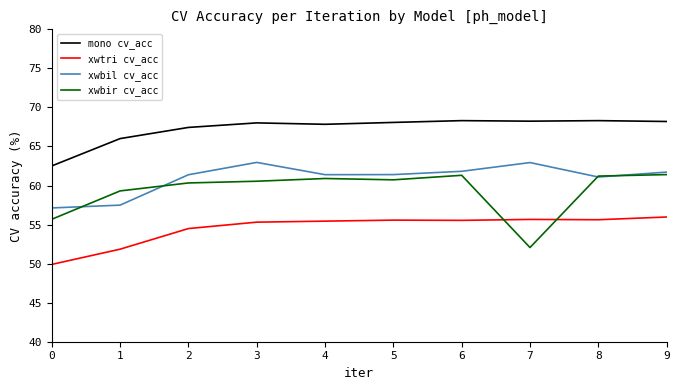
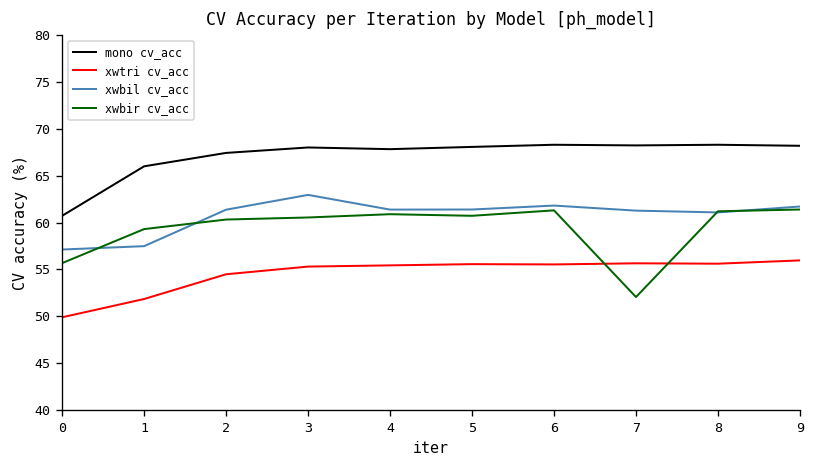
mono cv_acc, 0: 63 -> 61
xwbil cv_acc, 7: 63 -> 61
